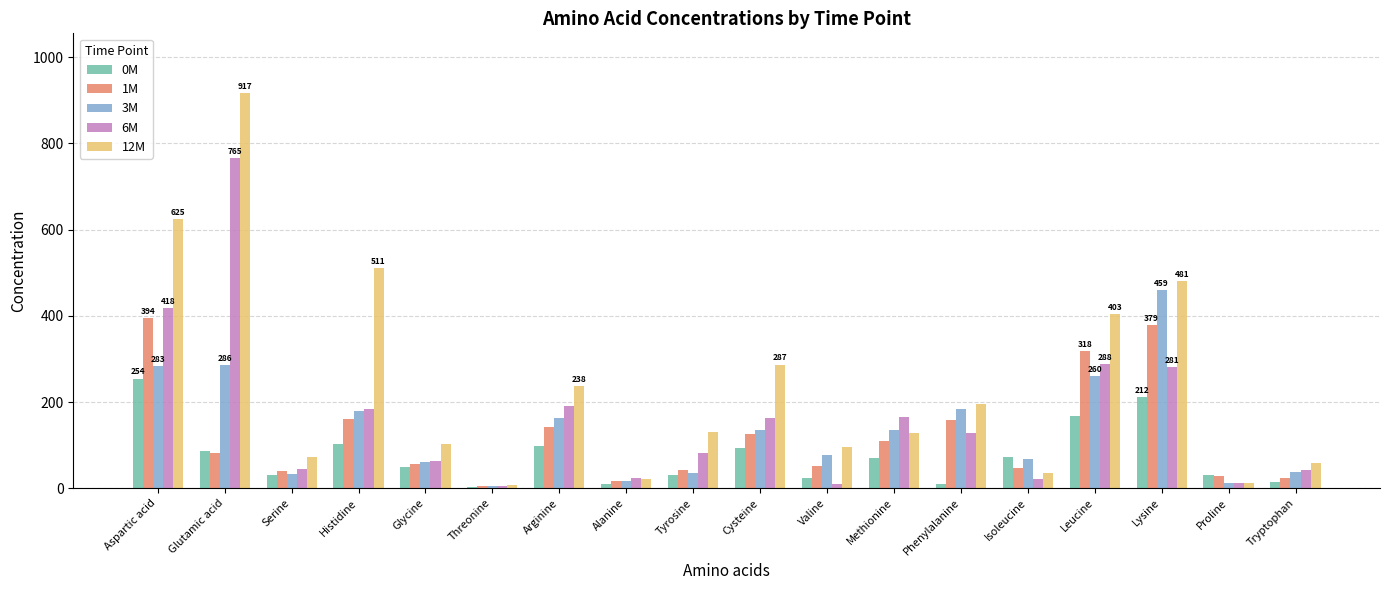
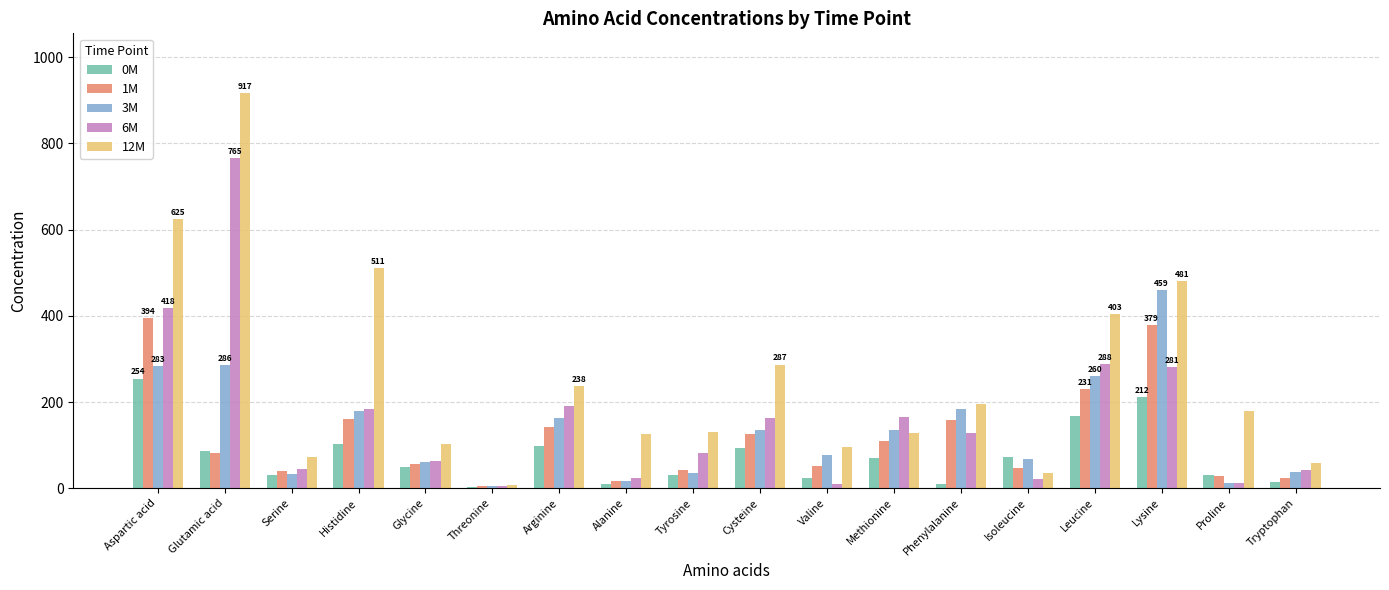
12M, Alanine: 20 -> 130
1M, Leucine: 318 -> 231
12M, Proline: 10 -> 180
